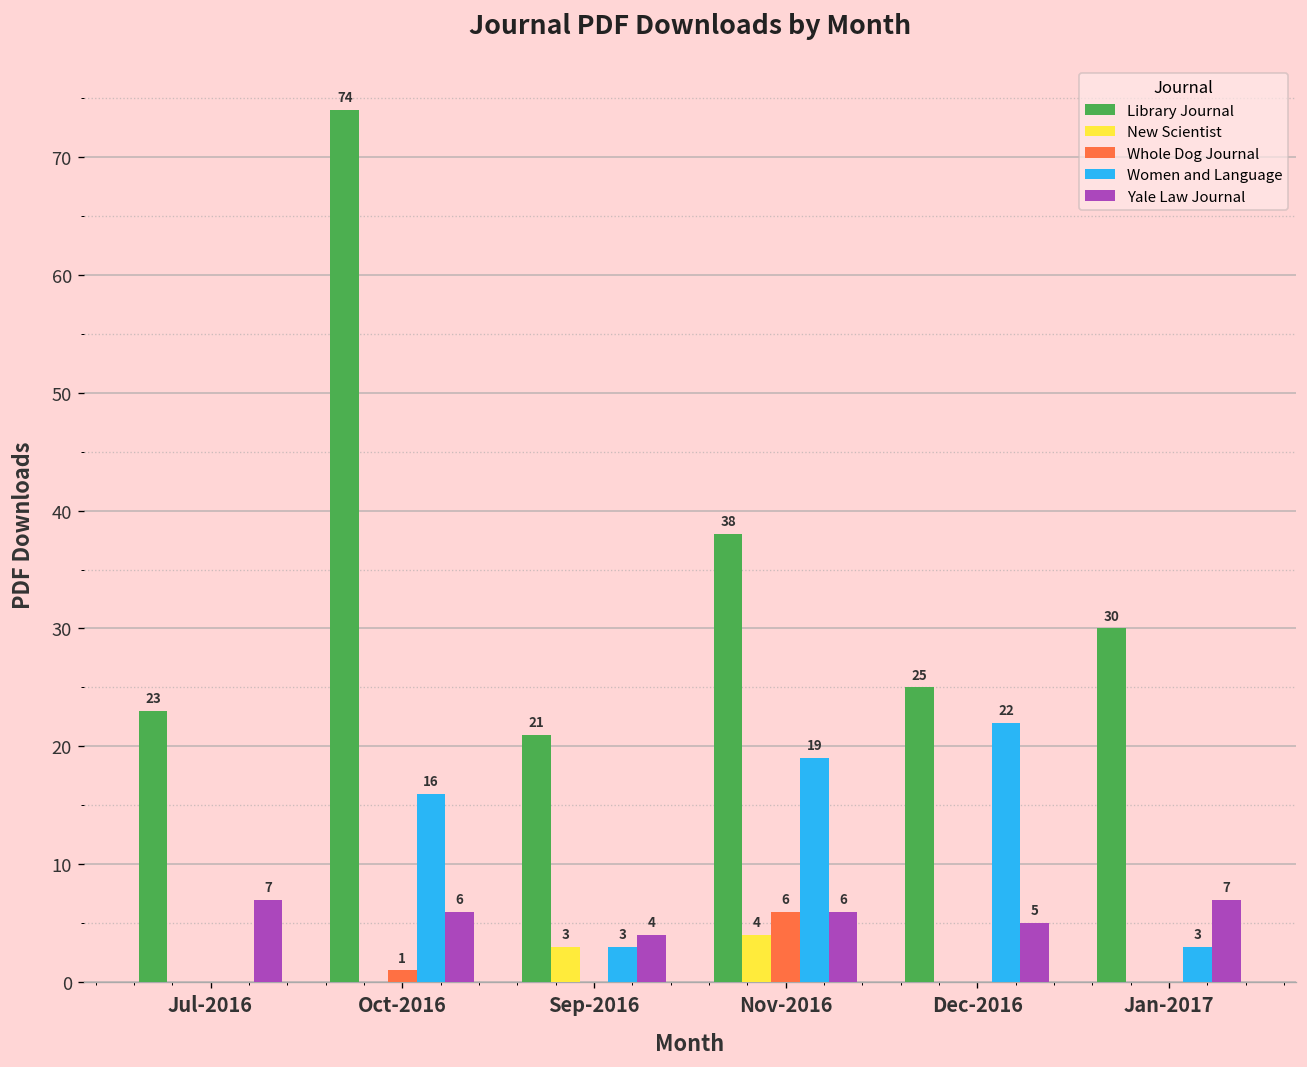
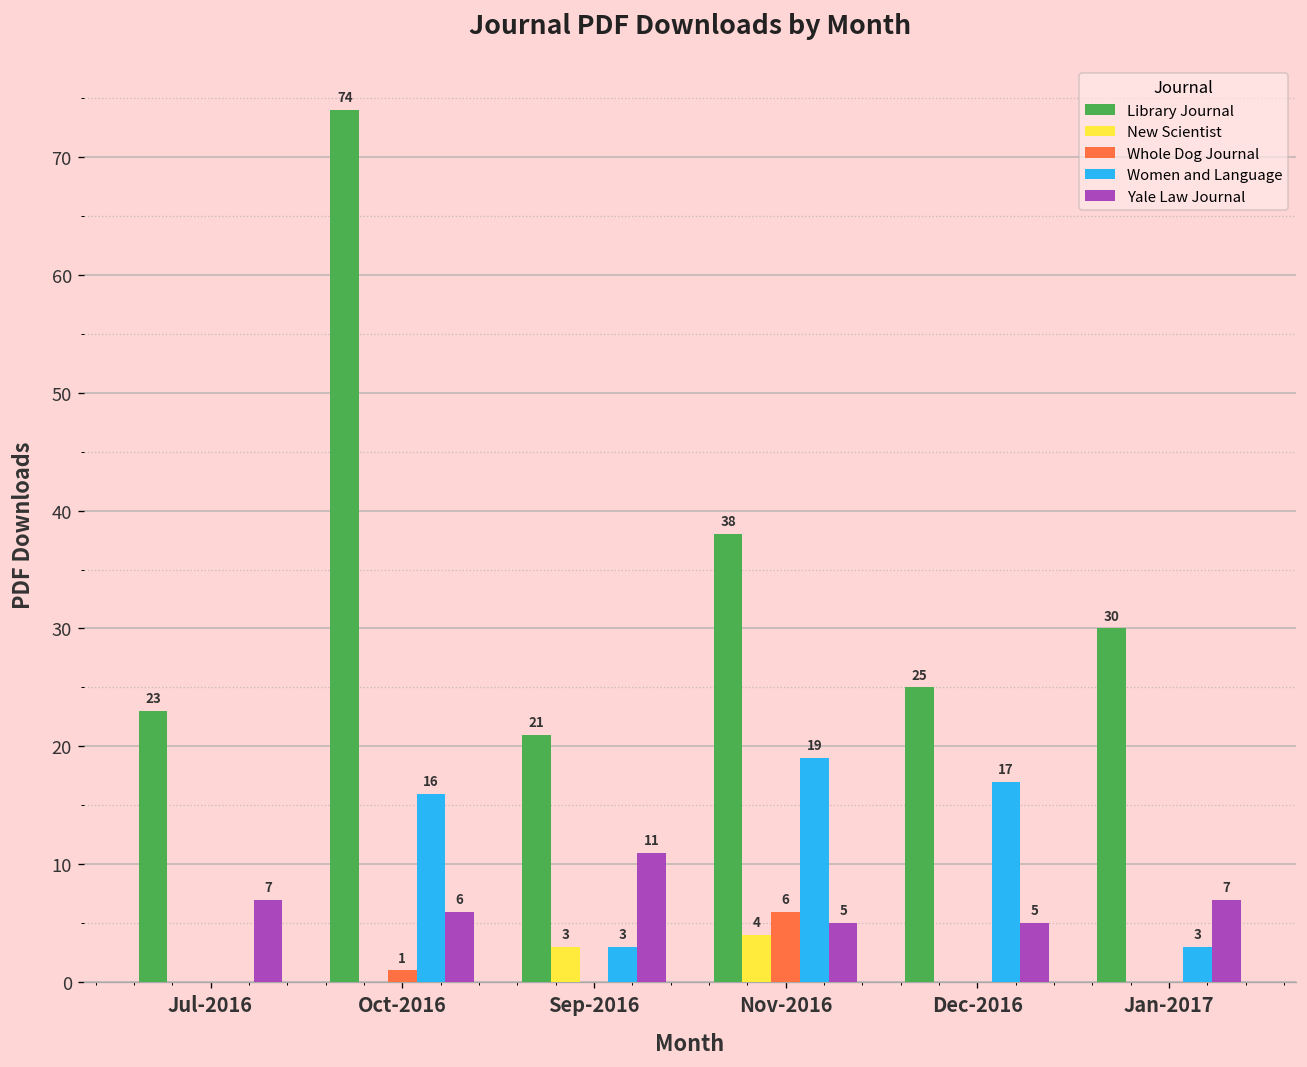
Yale Law Journal, Sep-2016: 4 -> 11
Yale Law Journal, Nov-2016: 6 -> 5
Women and Language, Dec-2016: 22 -> 17
